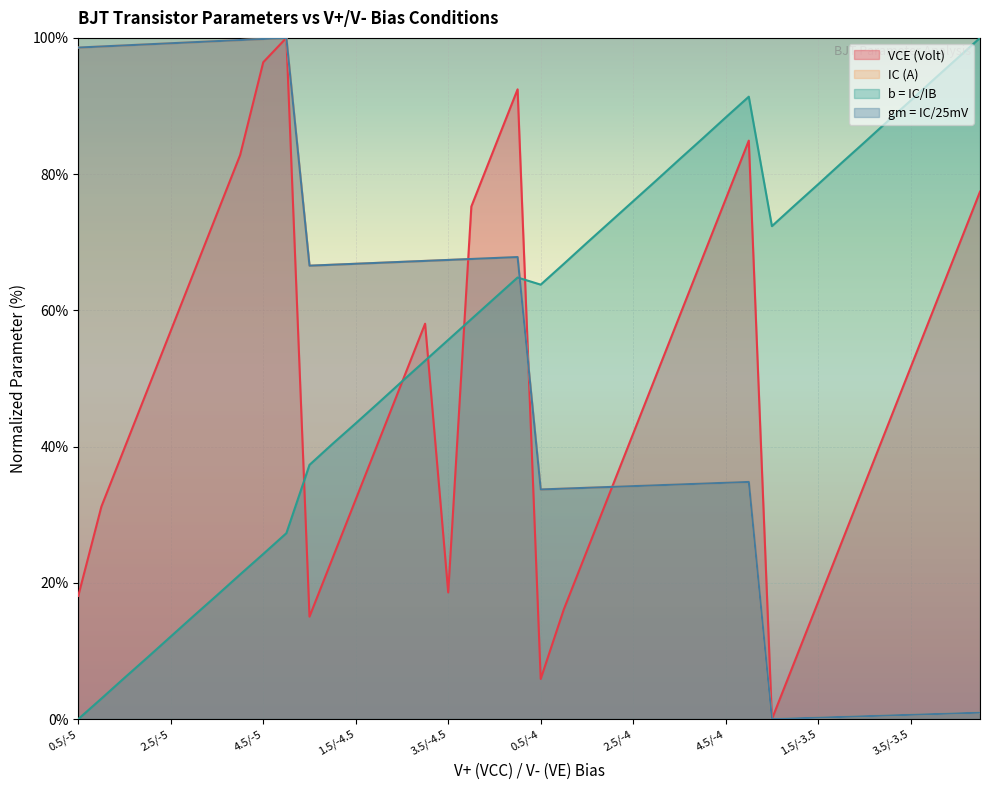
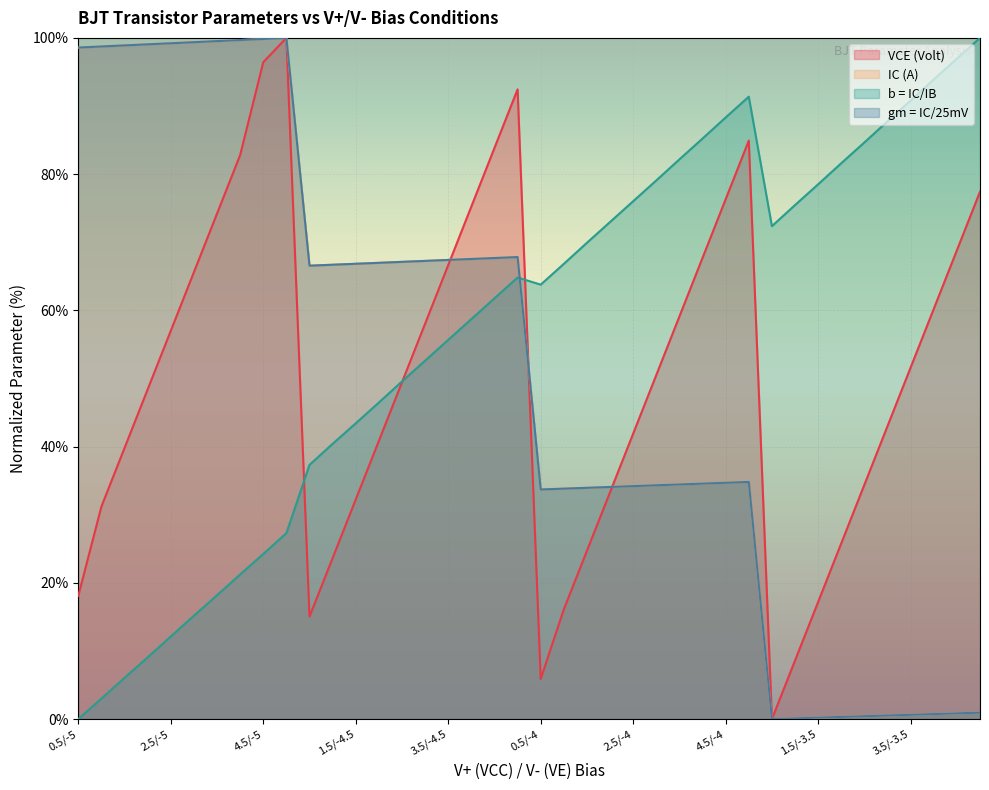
VCE (Volt), 3.5/-4.5: 19% -> 67%
